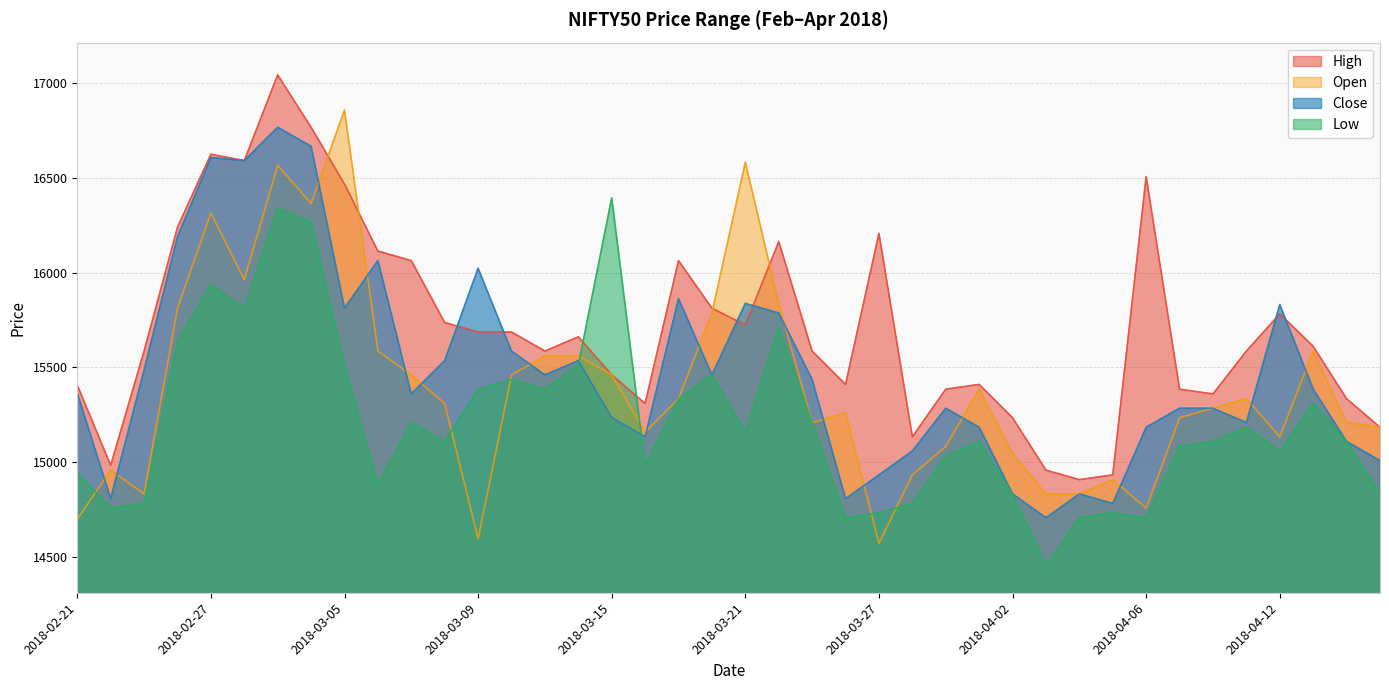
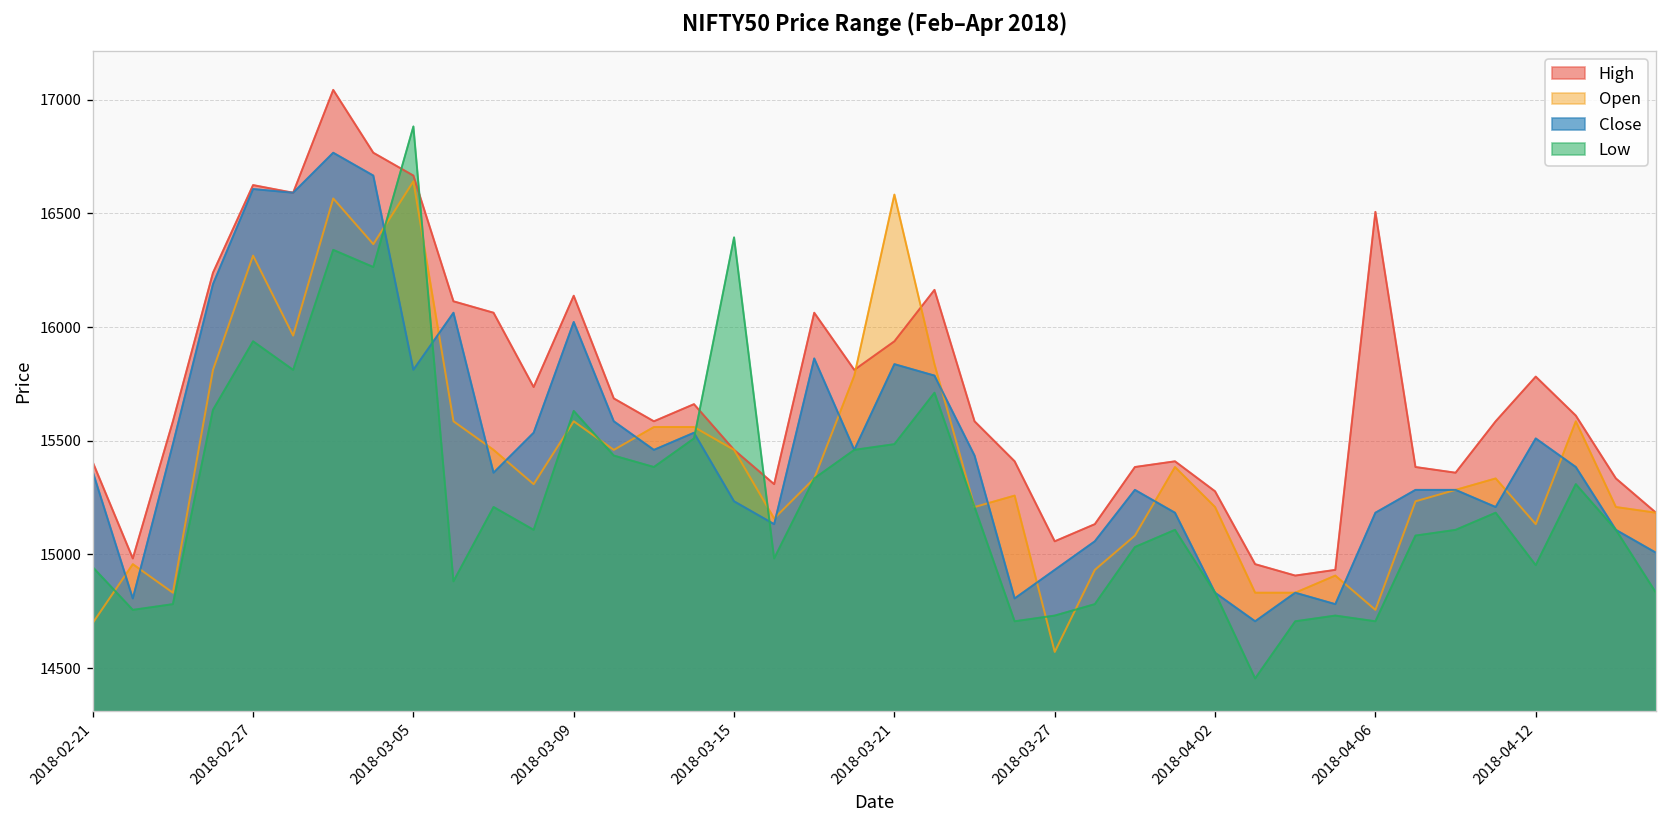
High, 2018-03-05: 16470 -> 16670
Open, 2018-03-05: 16860 -> 16640
Low, 2018-03-05: 15510 -> 16880
High, 2018-03-09: 15690 -> 16140
Open, 2018-03-09: 14600 -> 15590
Low, 2018-03-09: 15380 -> 15630
High, 2018-03-21: 15720 -> 15940
Low, 2018-03-21: 15160 -> 15490
High, 2018-03-27: 16210 -> 15060
High, 2018-04-02: 15230 -> 15280
Open, 2018-04-02: 15040 -> 15210
Close, 2018-04-12: 15830 -> 15510
Low, 2018-04-12: 15060 -> 14950
